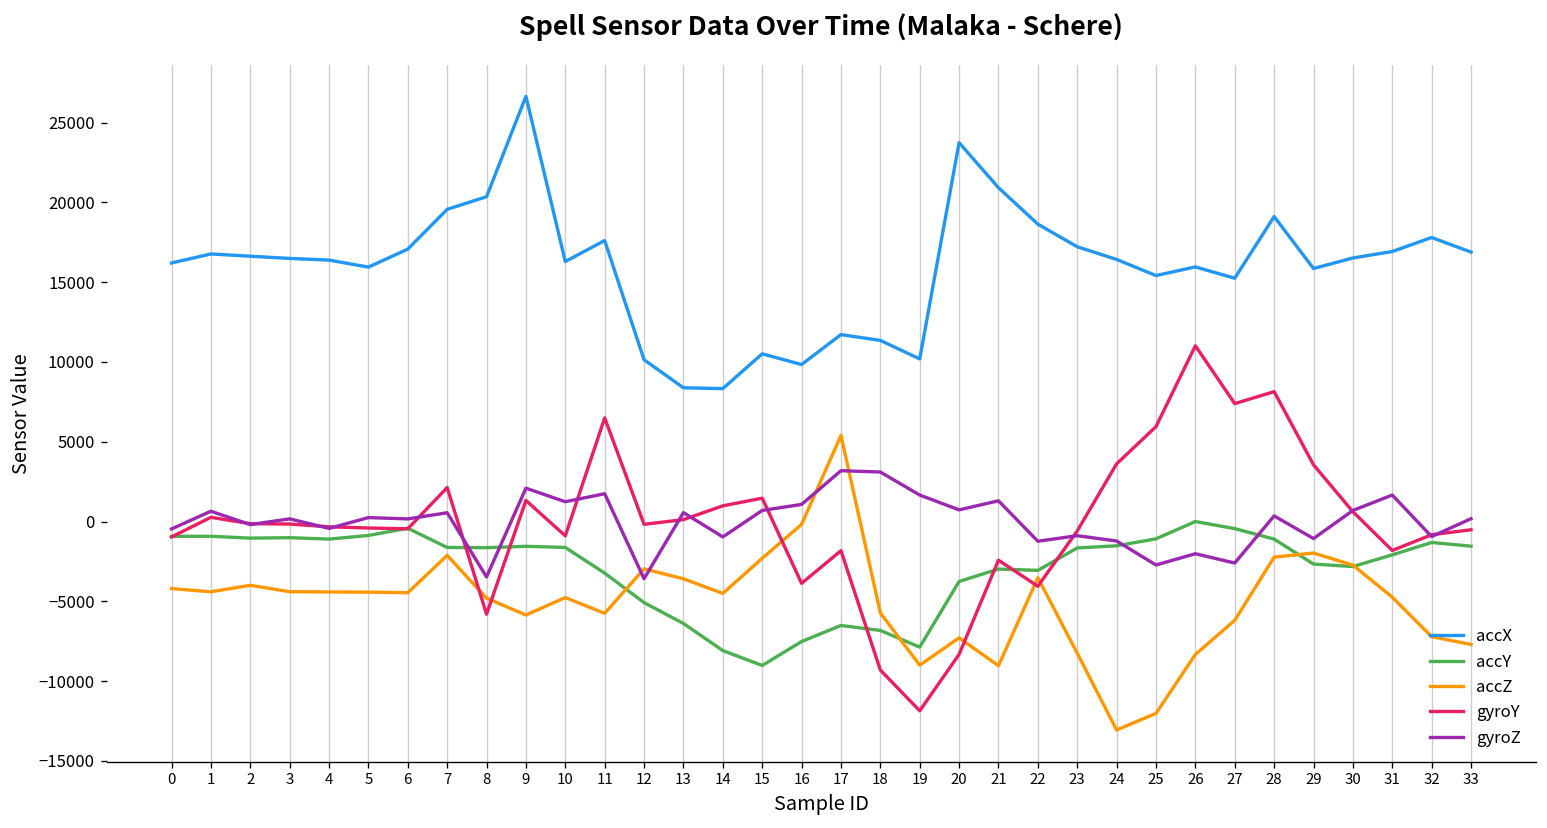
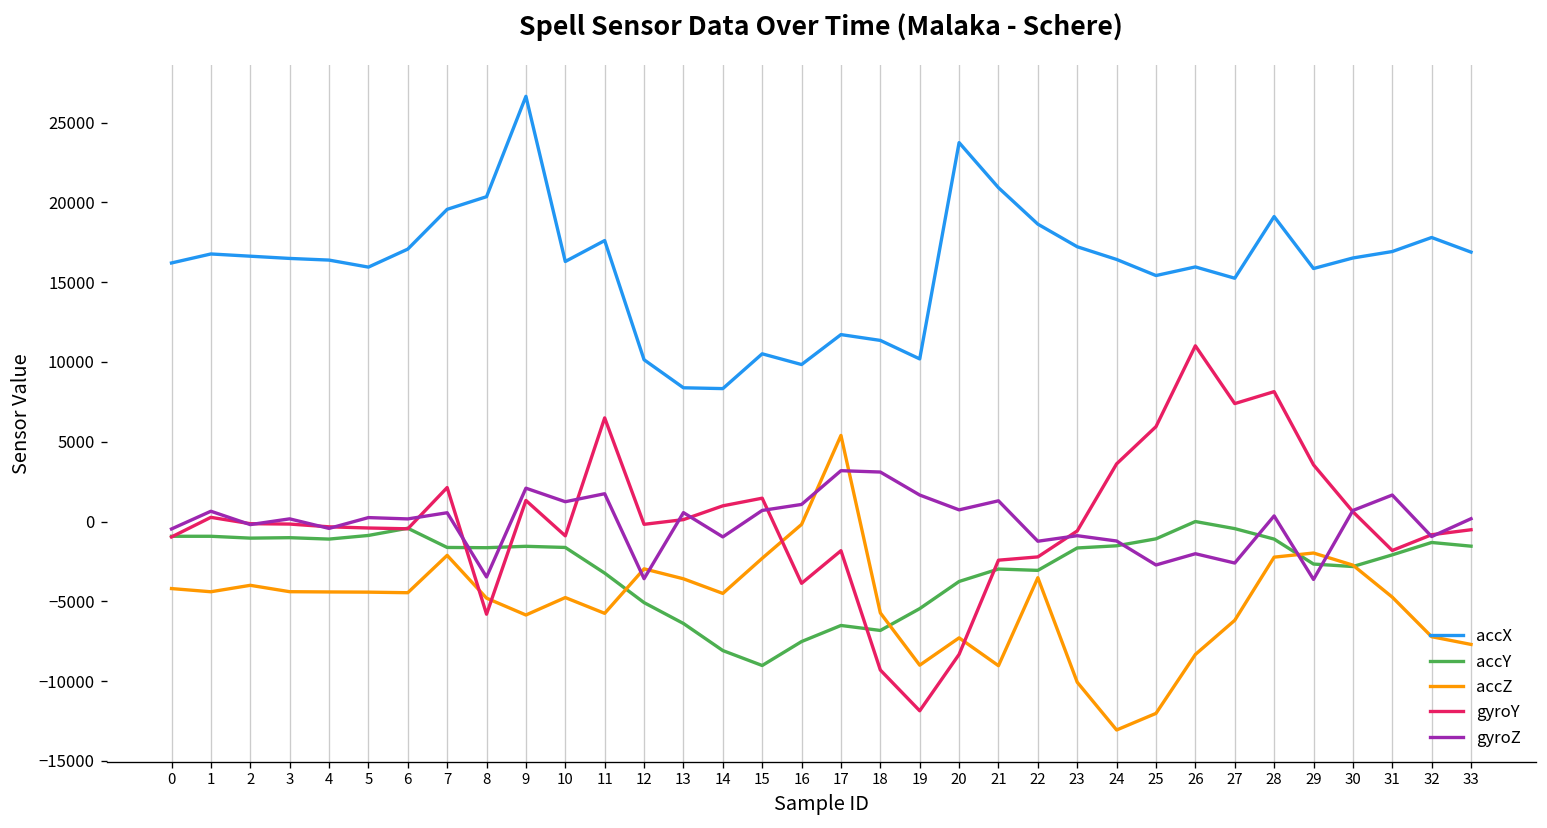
accY, 19: -7900 -> -5500
gyroY, 22: -4100 -> -2200
accZ, 23: -8300 -> -10100
gyroZ, 29: -1100 -> -3600
